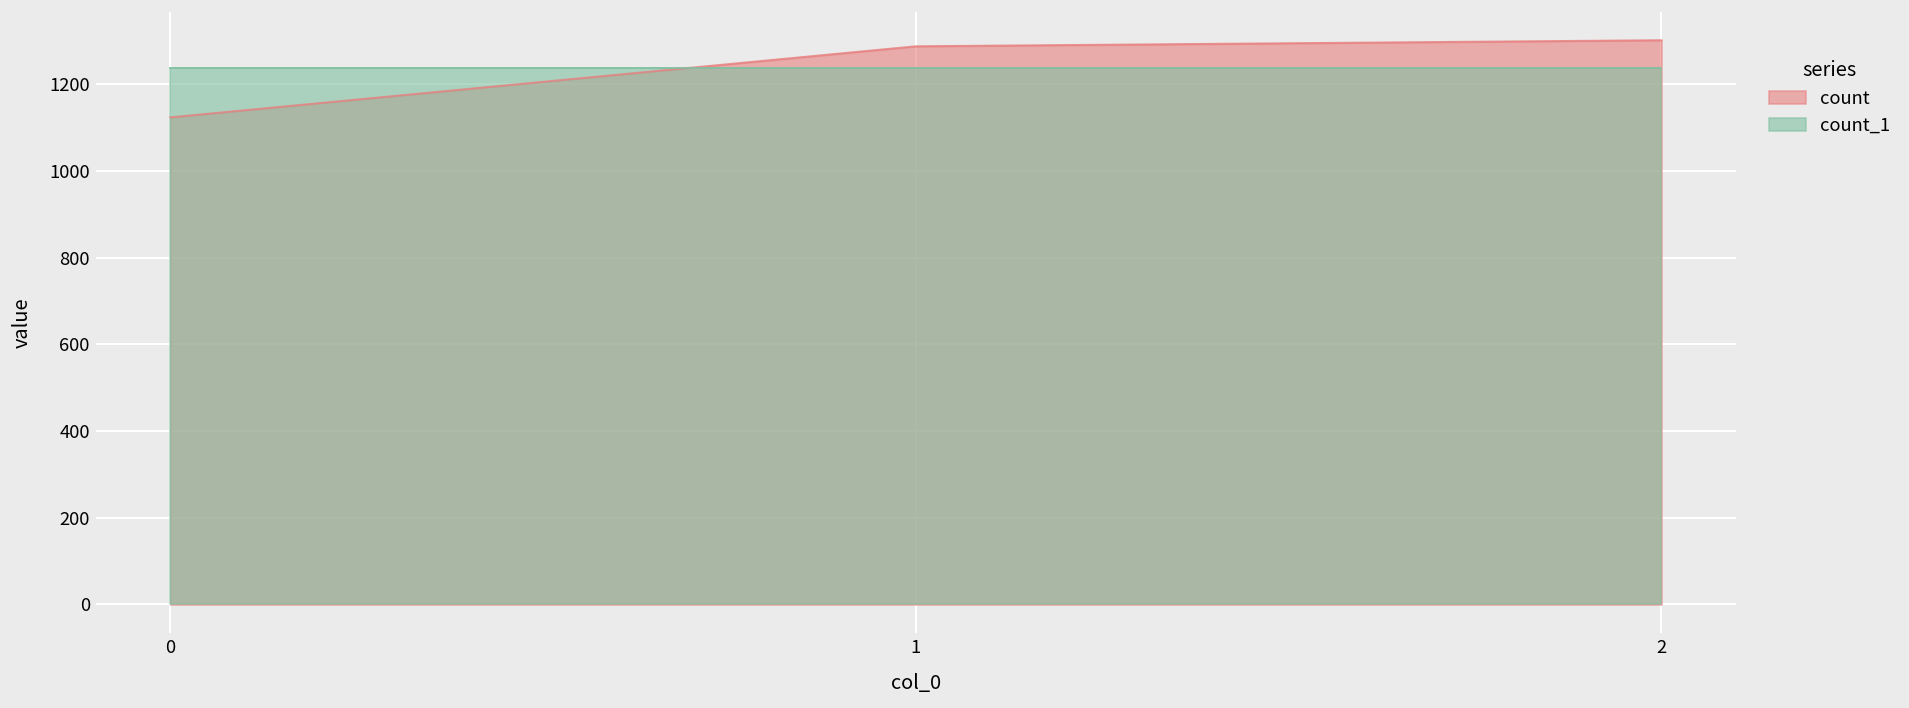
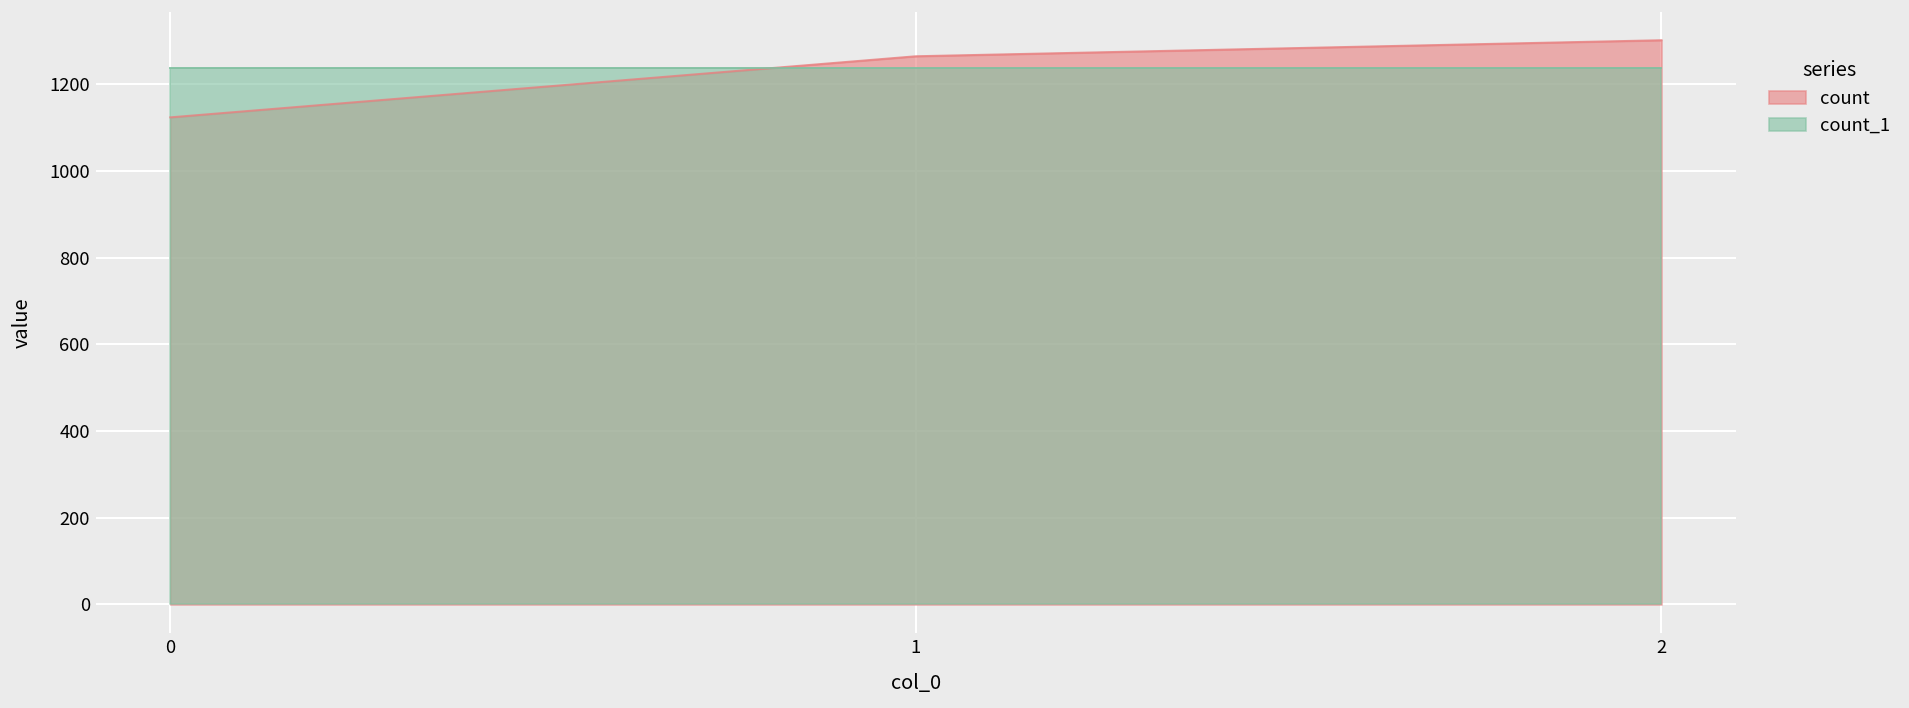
count, 1: 1290 -> 1270
